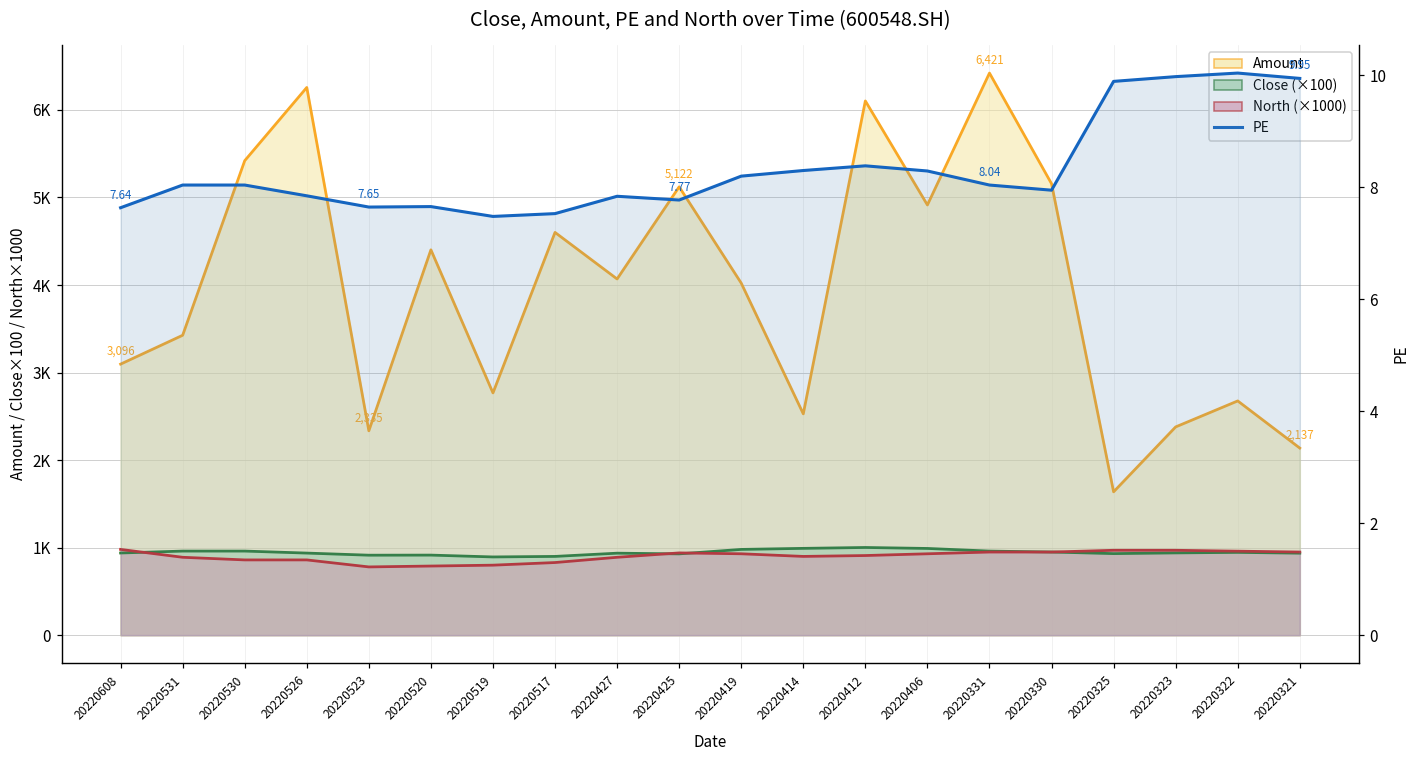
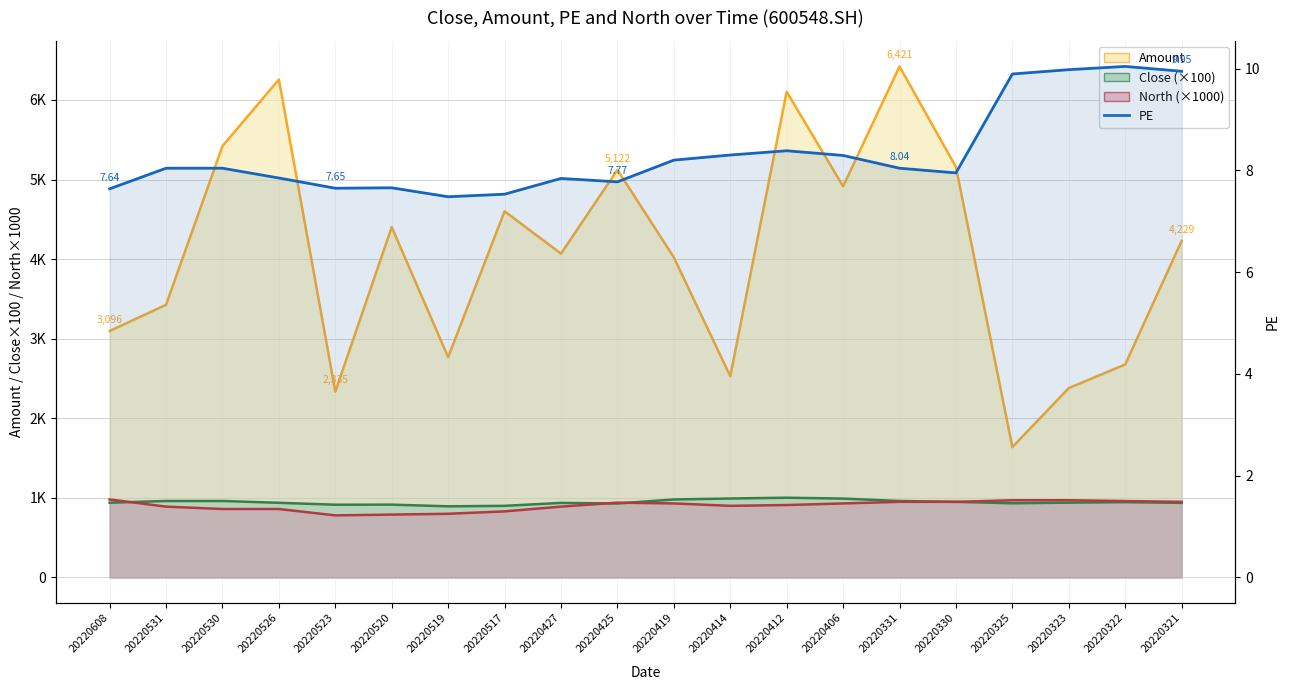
Amount, 20220321: 2,137 -> 4,229
